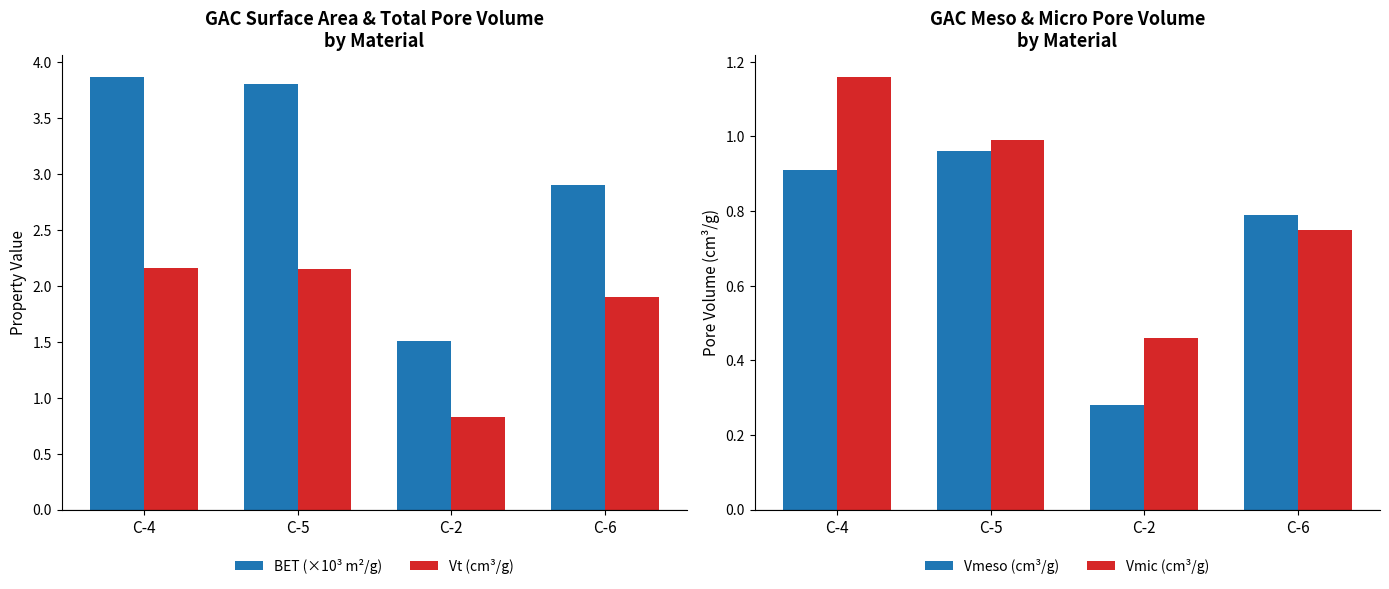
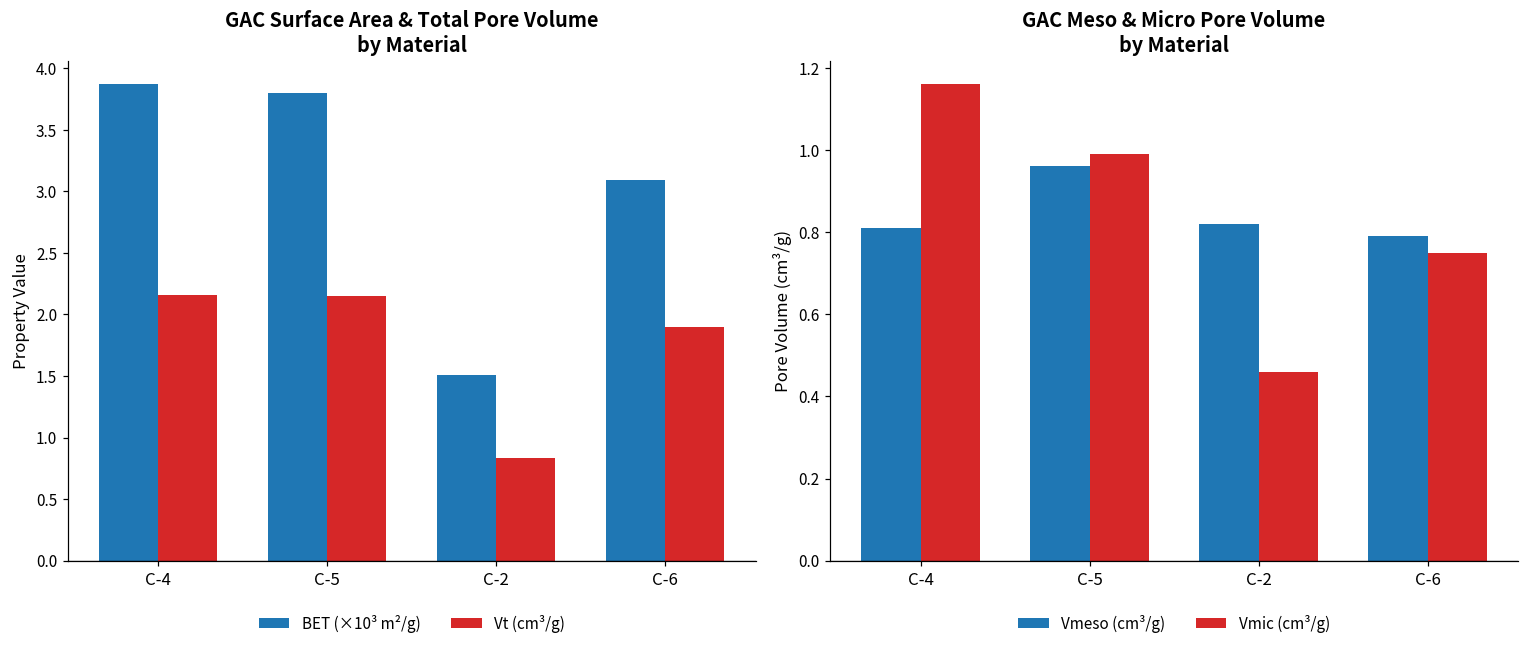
GAC Surface Area & Total Pore Volume by Material, BET (×10³ m²/g), C-6: 2.90 -> 3.09
GAC Meso & Micro Pore Volume by Material, Vmeso (cm³/g), C-4: 0.91 -> 0.81
GAC Meso & Micro Pore Volume by Material, Vmeso (cm³/g), C-2: 0.28 -> 0.82
